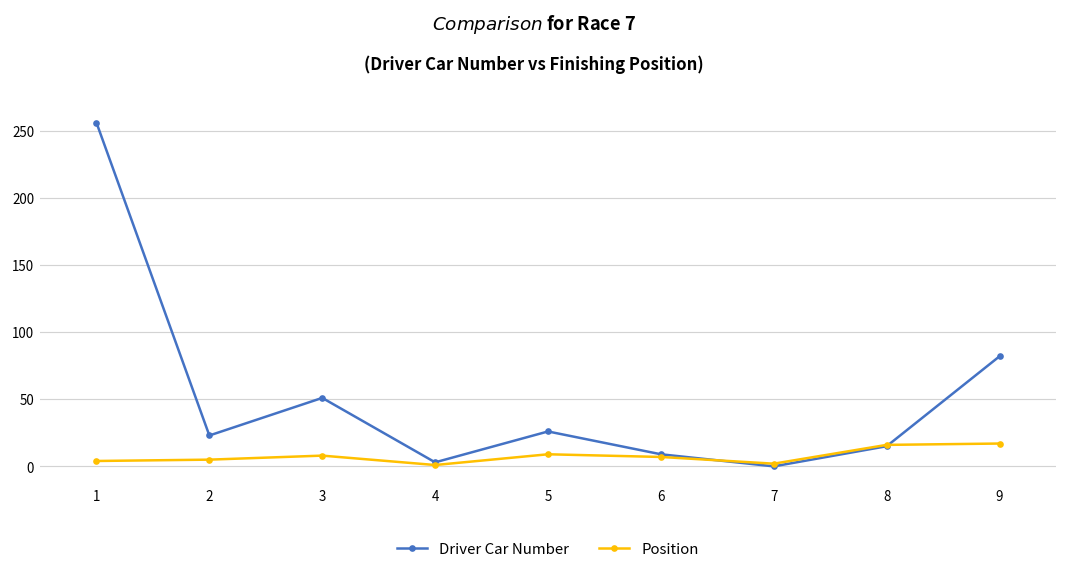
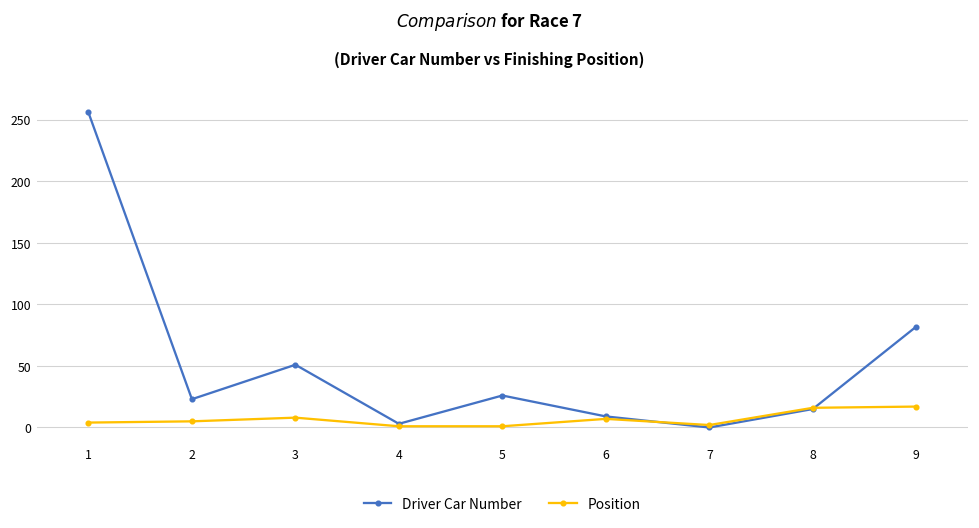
Position, 5: 9 -> 1
